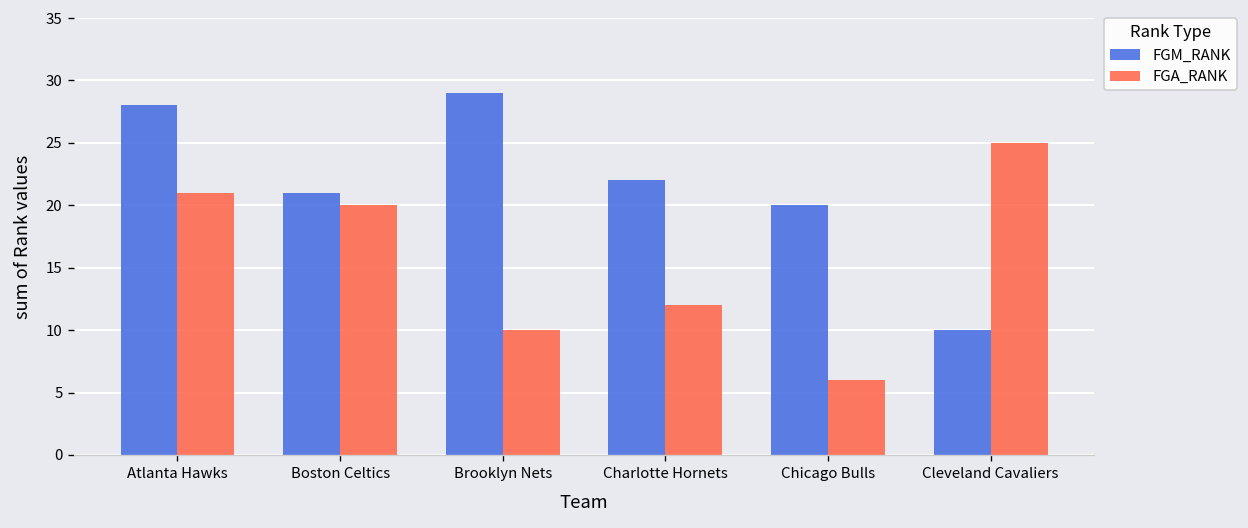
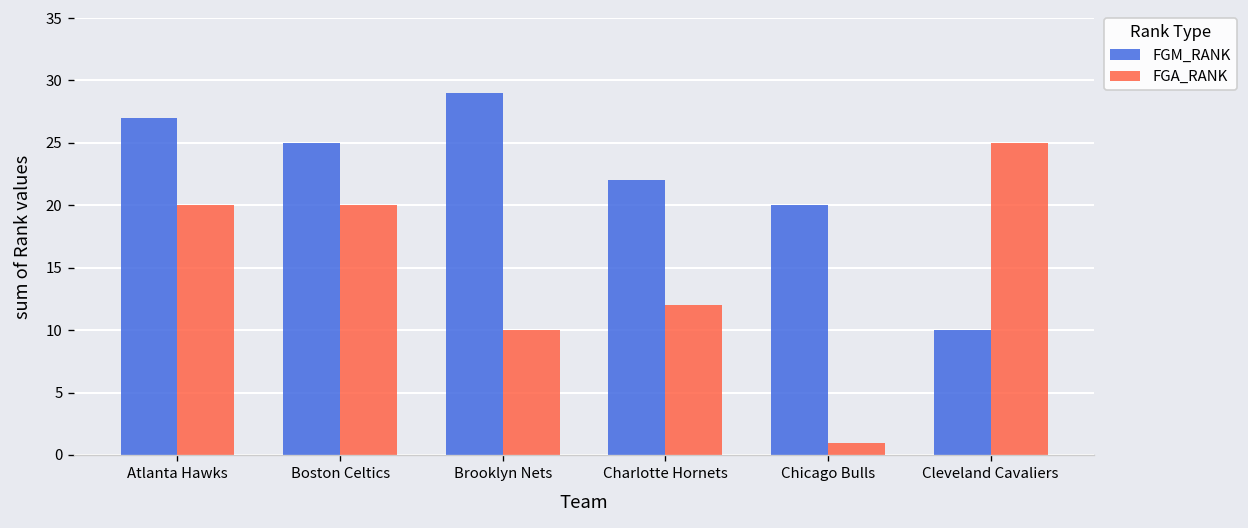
FGM_RANK, Atlanta Hawks: 28 -> 27
FGA_RANK, Atlanta Hawks: 21 -> 20
FGM_RANK, Boston Celtics: 21 -> 25
FGA_RANK, Chicago Bulls: 6 -> 1
